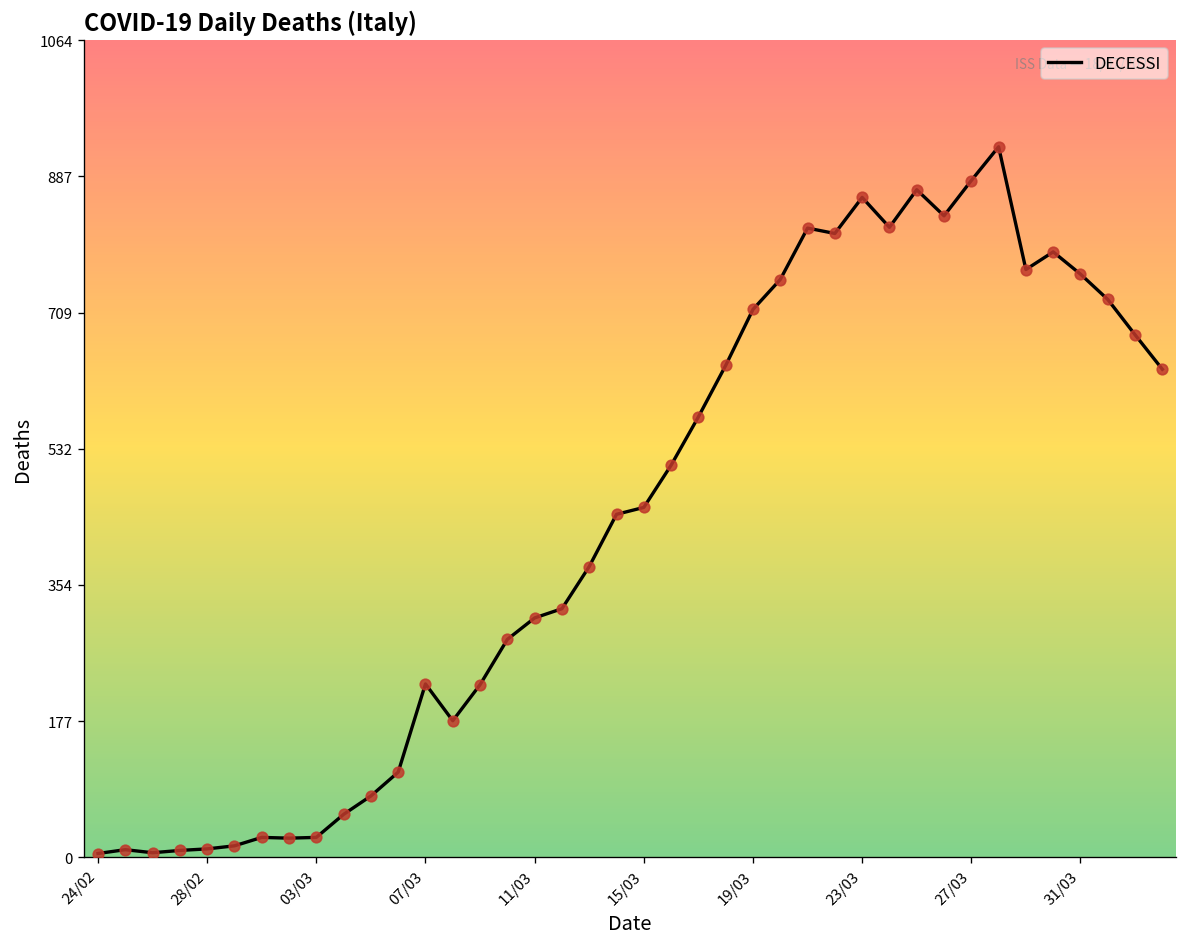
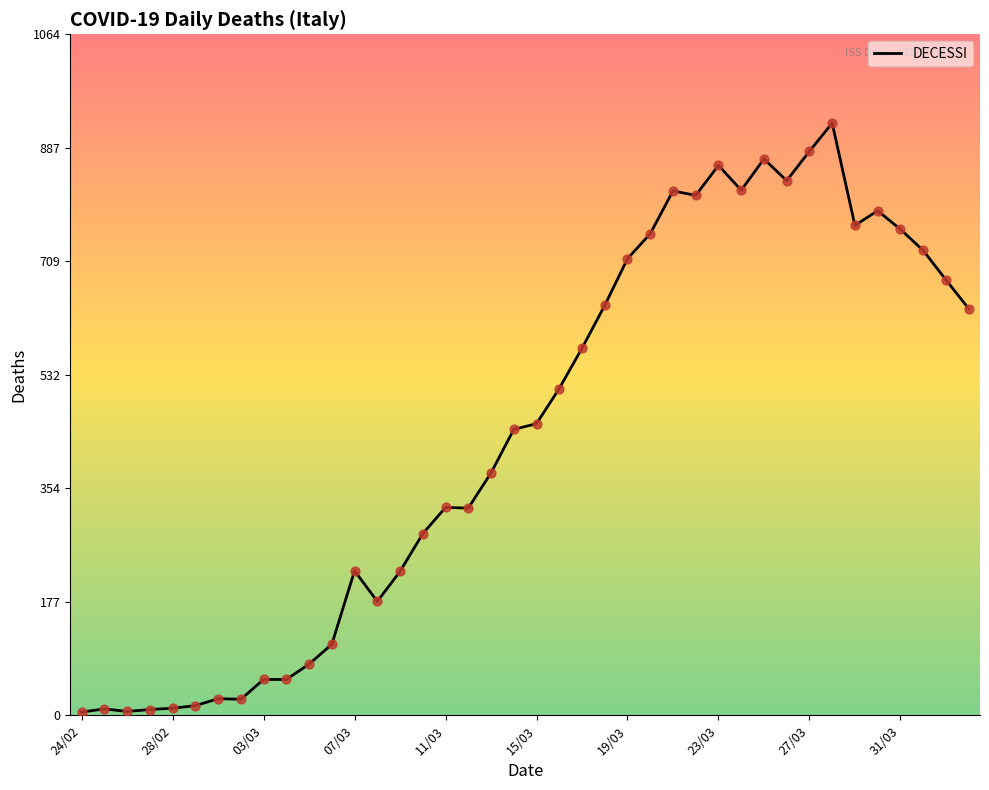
03/03: 30 -> 60
11/03: 310 -> 330
